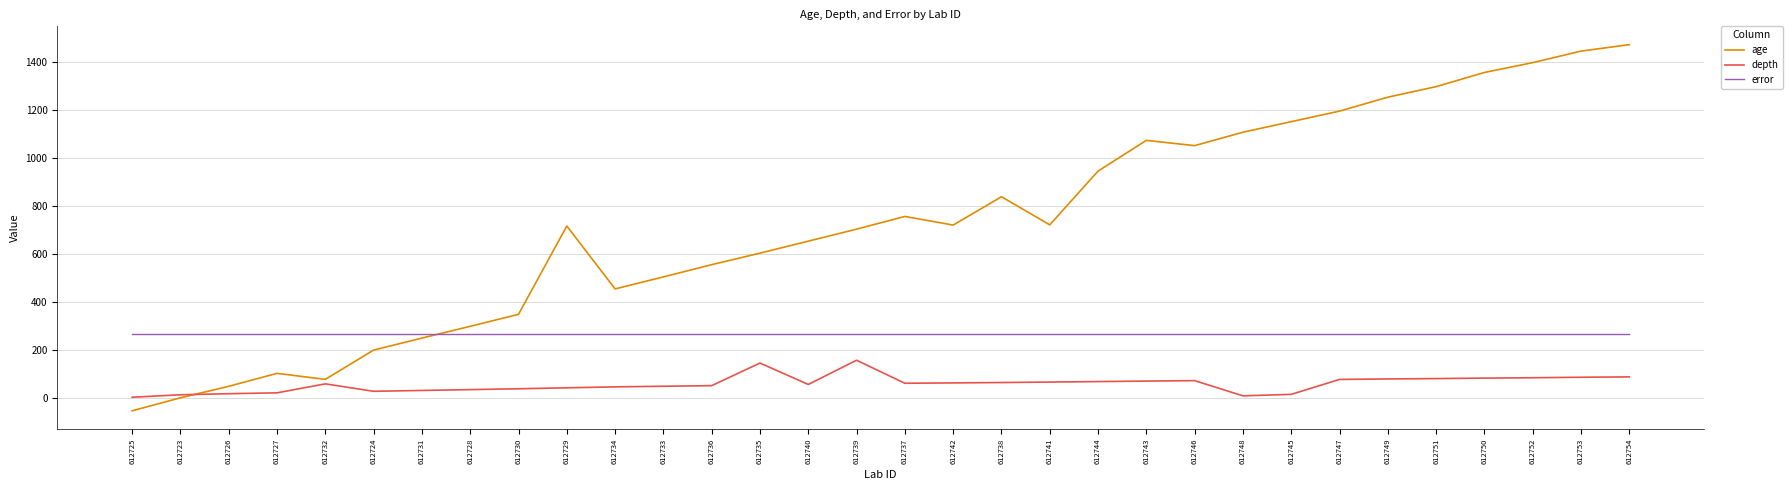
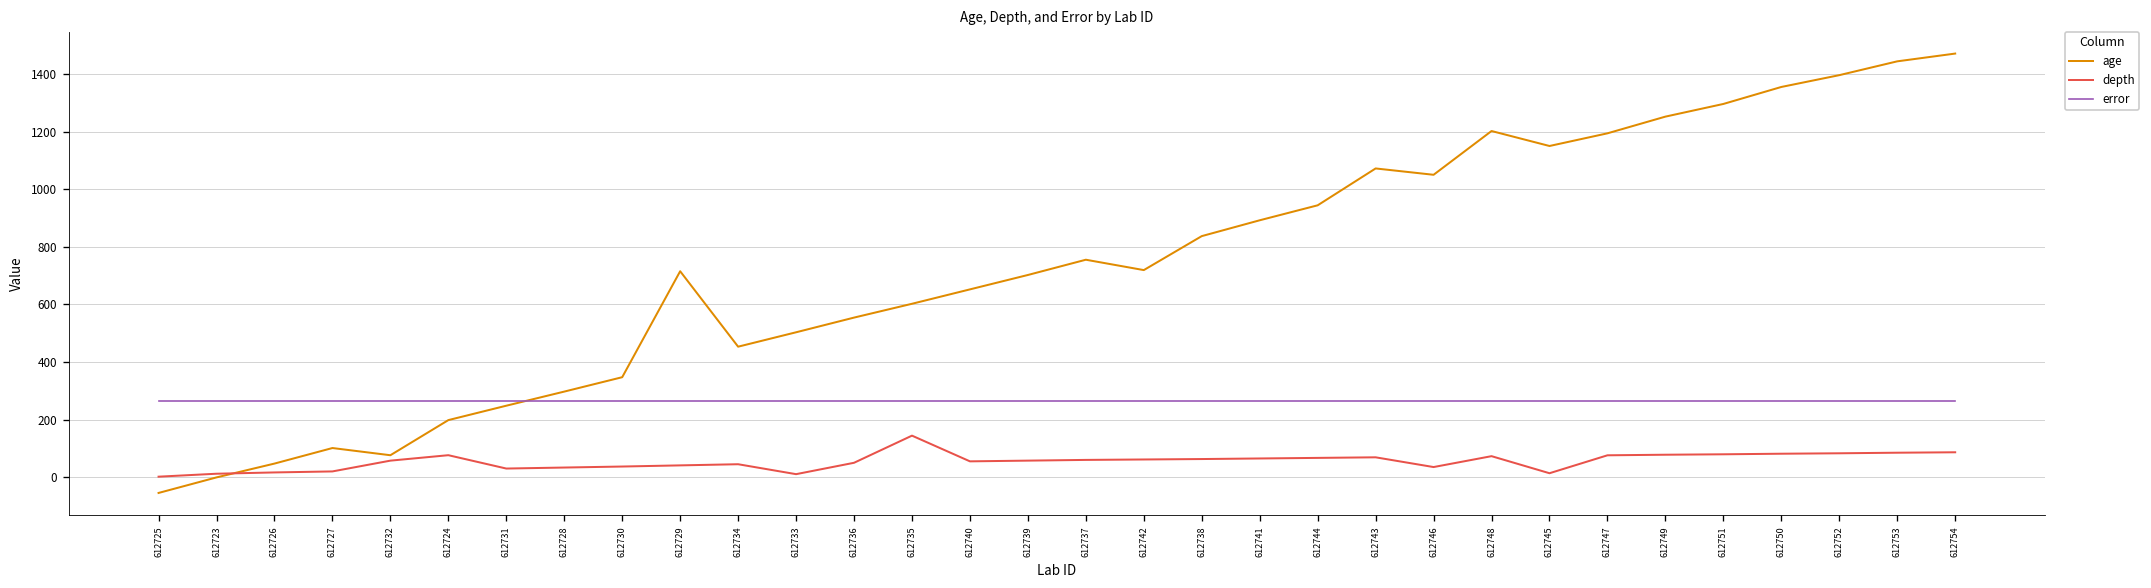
depth, 612724: 30 -> 80
depth, 612733: 50 -> 10
depth, 612739: 160 -> 60
age, 612741: 720 -> 890
depth, 612746: 70 -> 30
age, 612748: 1110 -> 1200
depth, 612748: 10 -> 70
